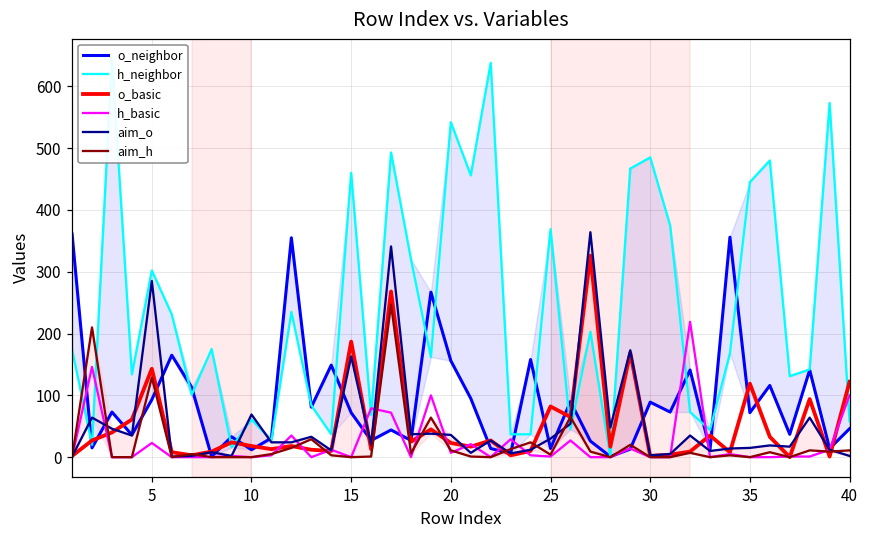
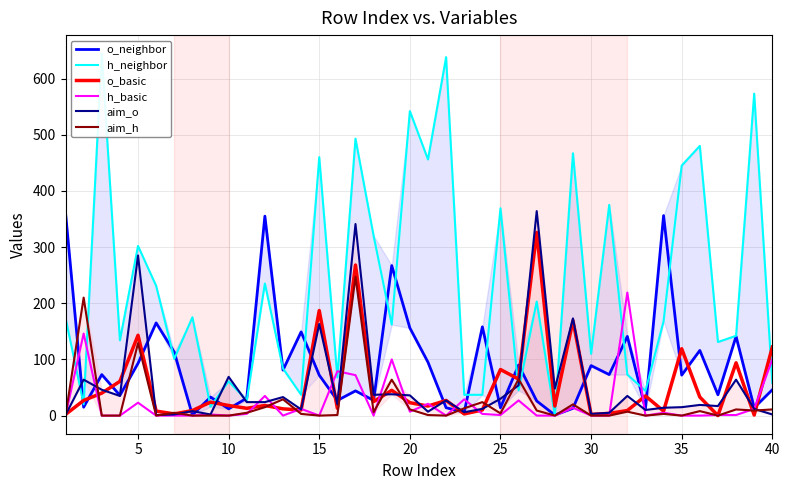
h_neighbor, 30: 490 -> 110
